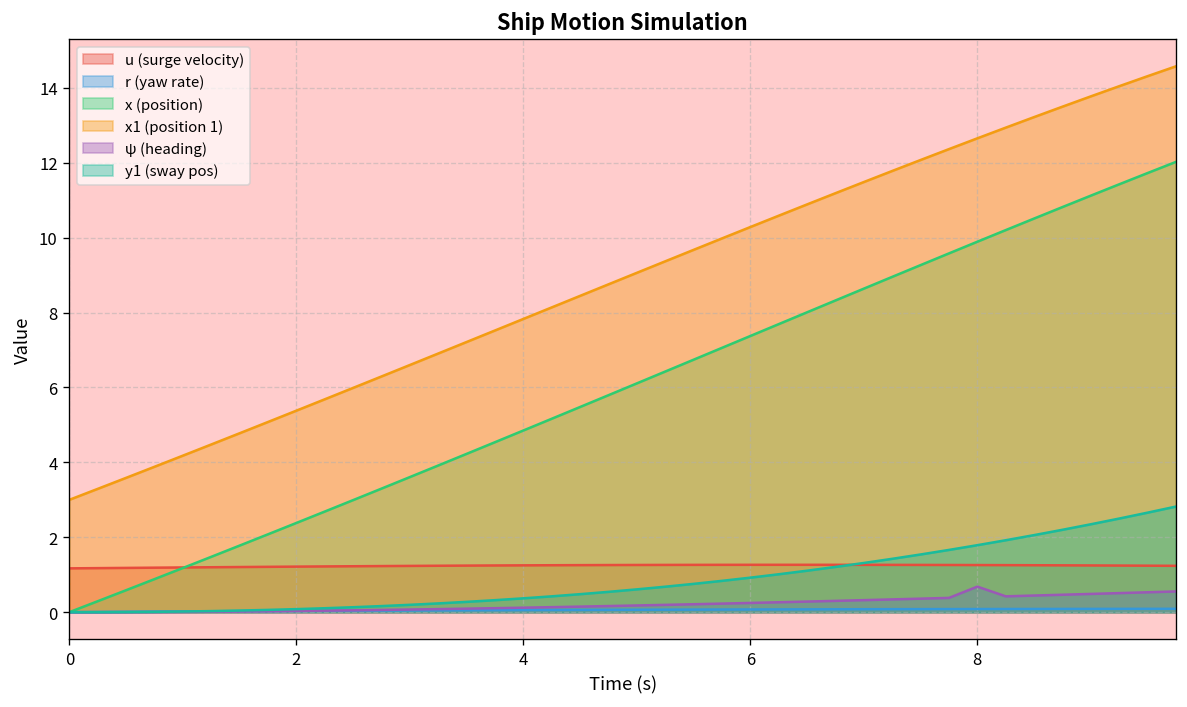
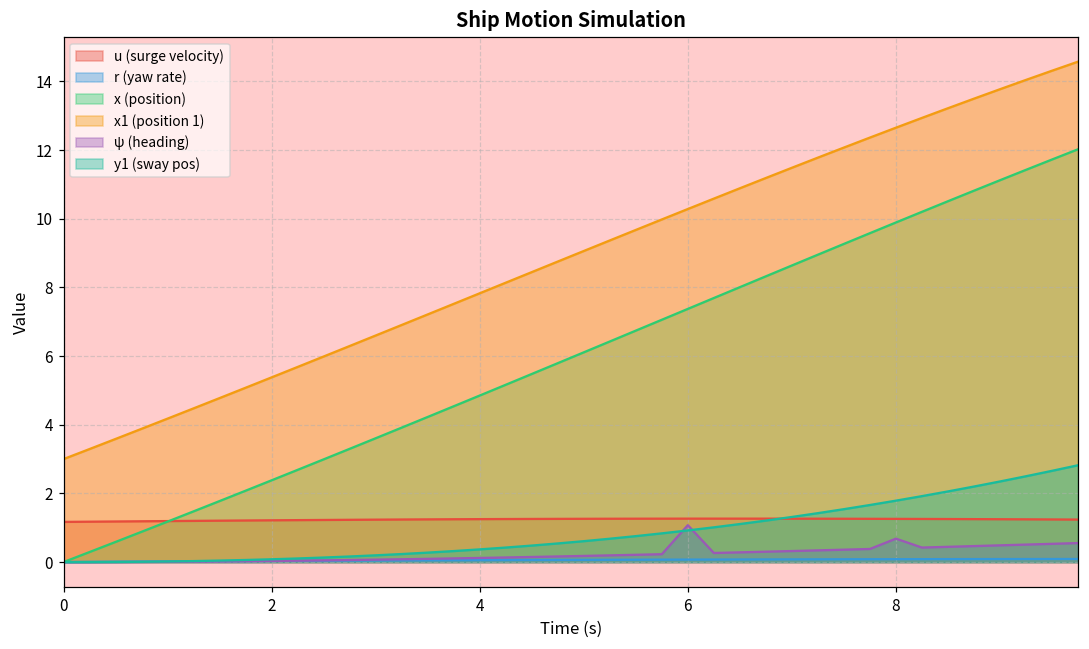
ψ (heading), 6: 0.2 -> 1.1
